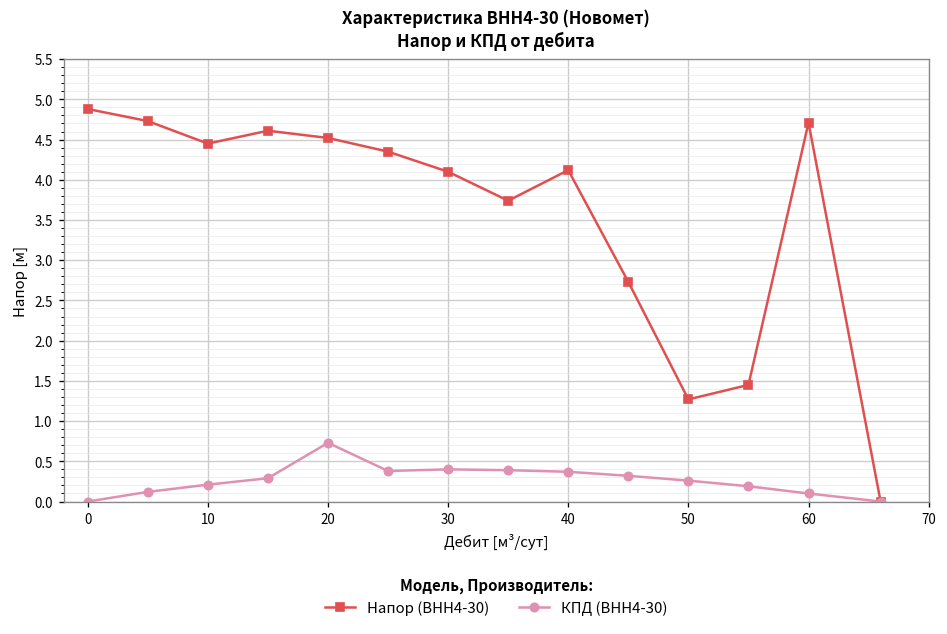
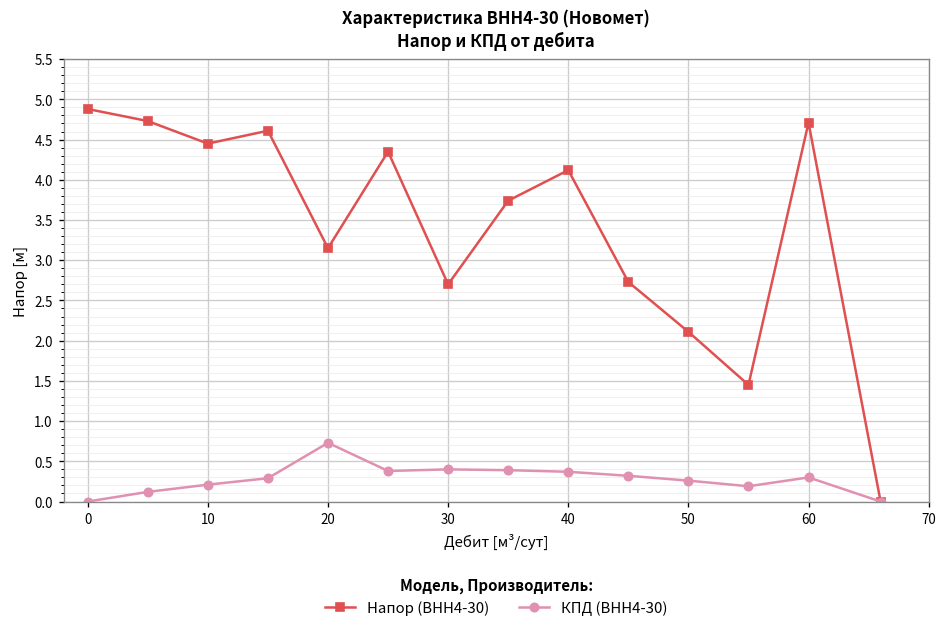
Напор (ВНН4-30), 20: 4.5 -> 3.2
Напор (ВНН4-30), 30: 4.1 -> 2.7
Напор (ВНН4-30), 50: 1.3 -> 2.1
КПД (ВНН4-30), 60: 0.1 -> 0.3
